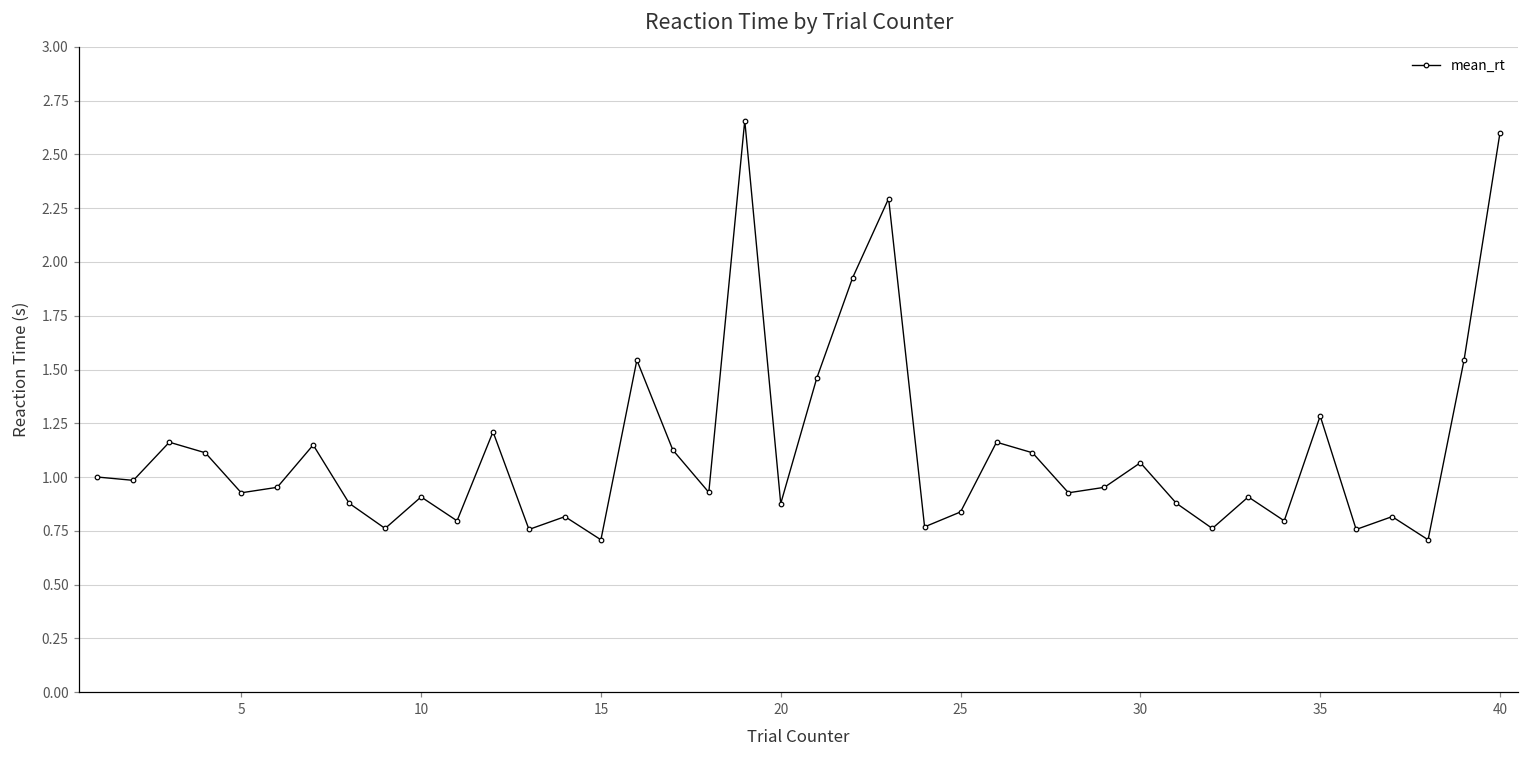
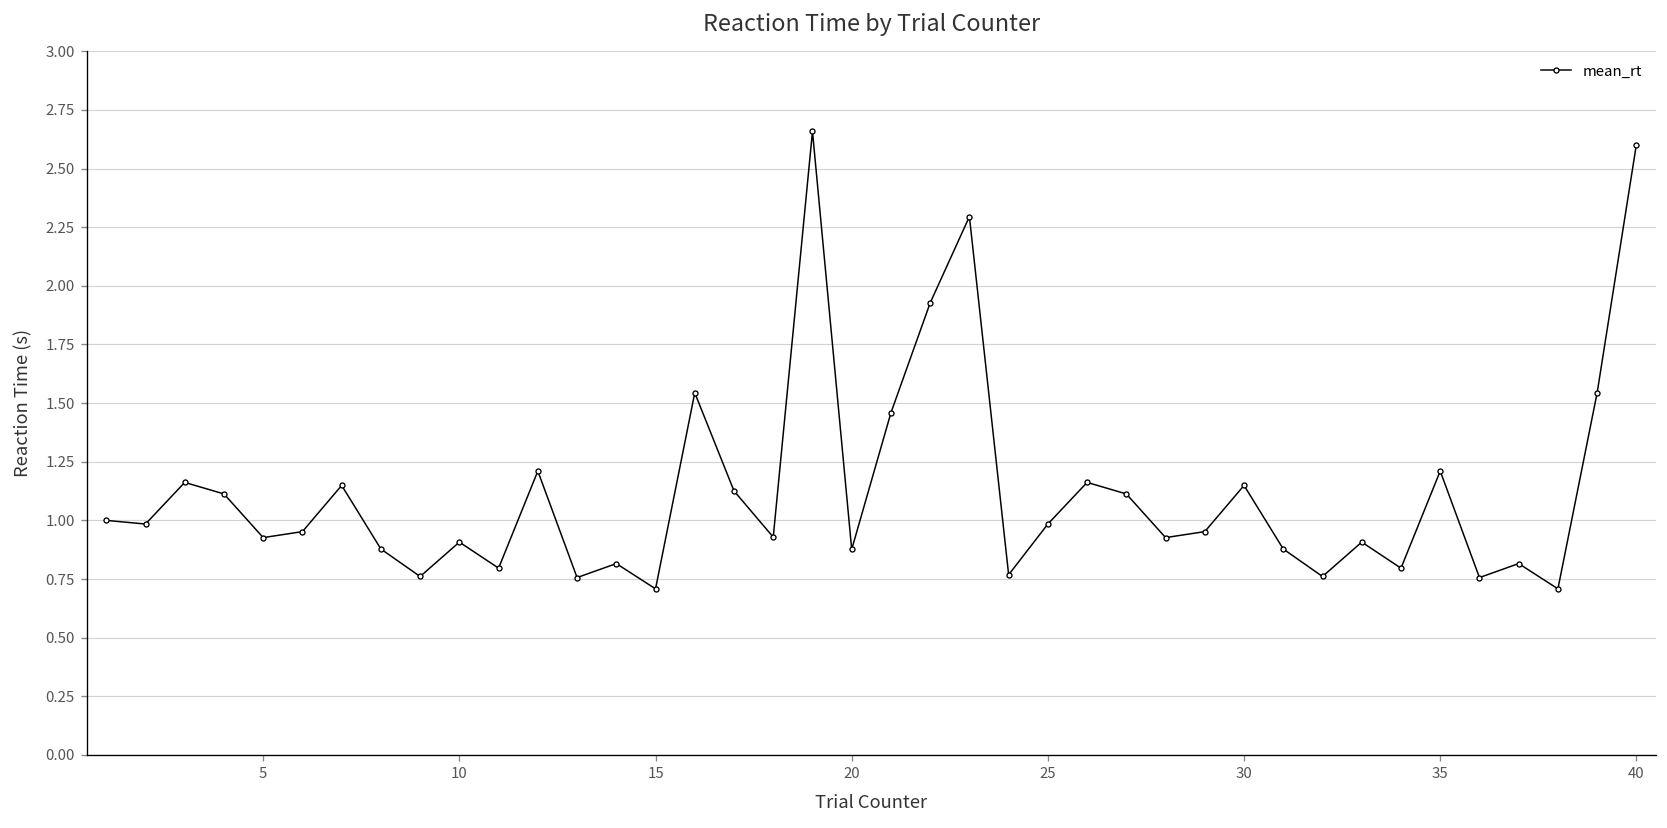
25: 0.84 -> 0.98
30: 1.07 -> 1.15
35: 1.28 -> 1.21
